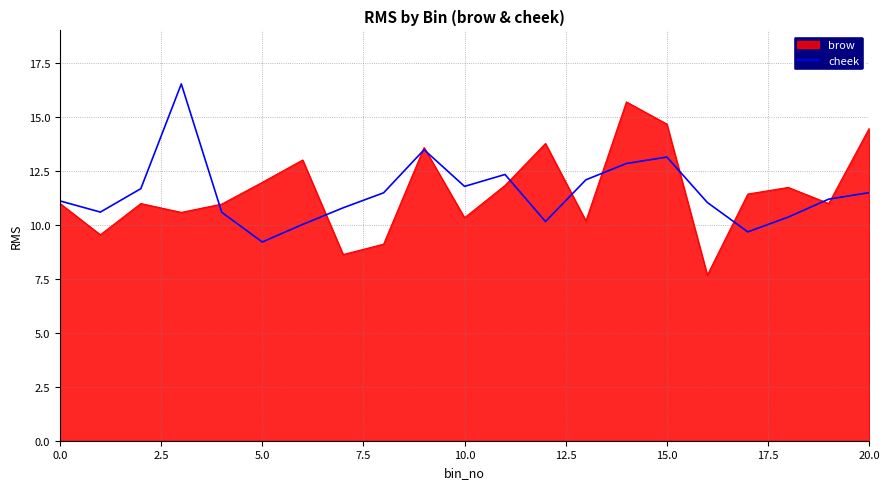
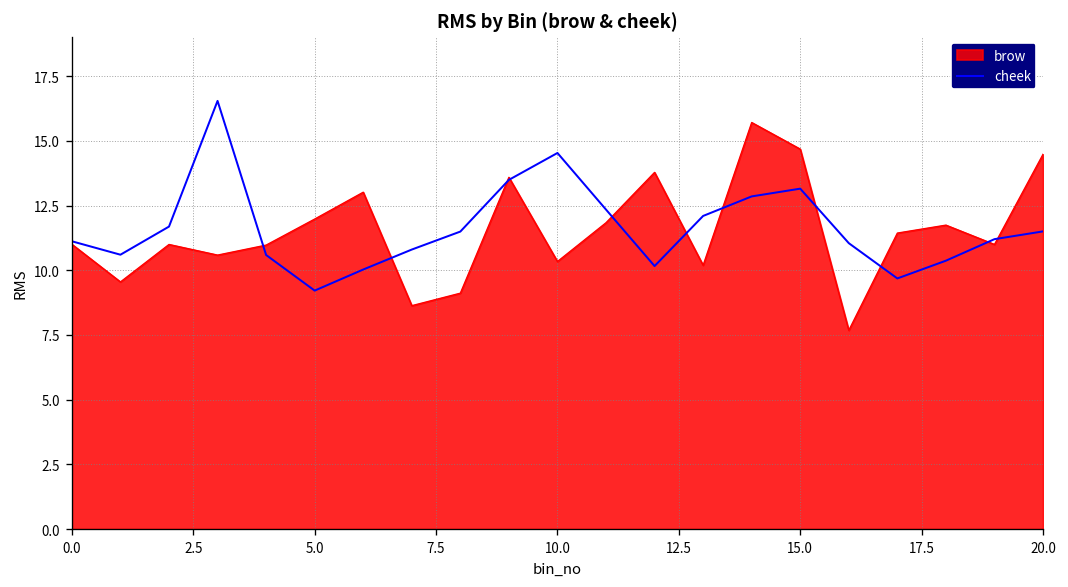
cheek, 10.0: 11.8 -> 14.5
